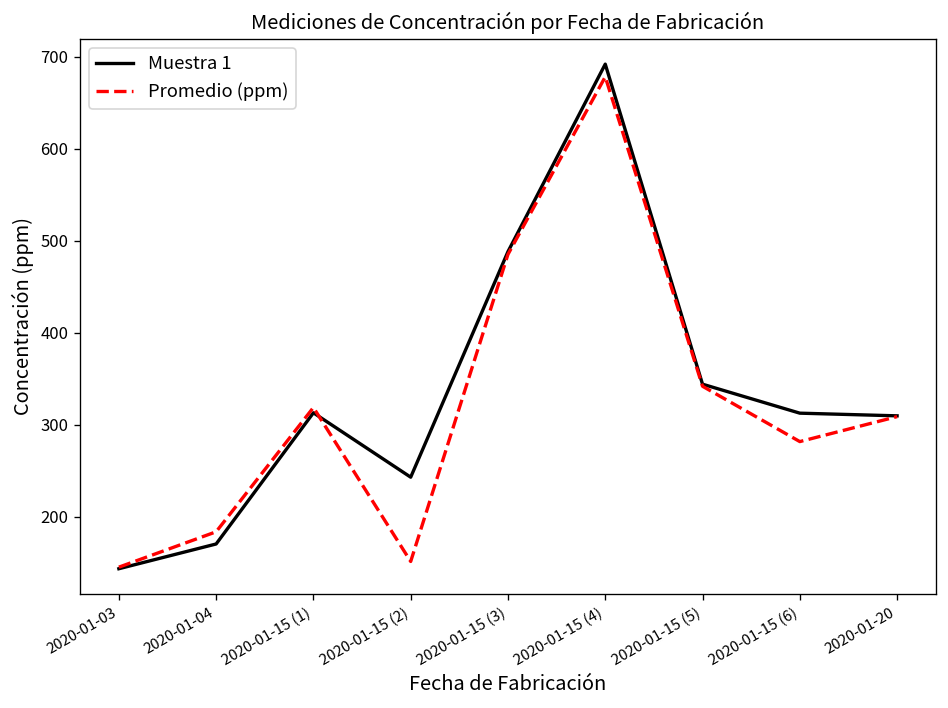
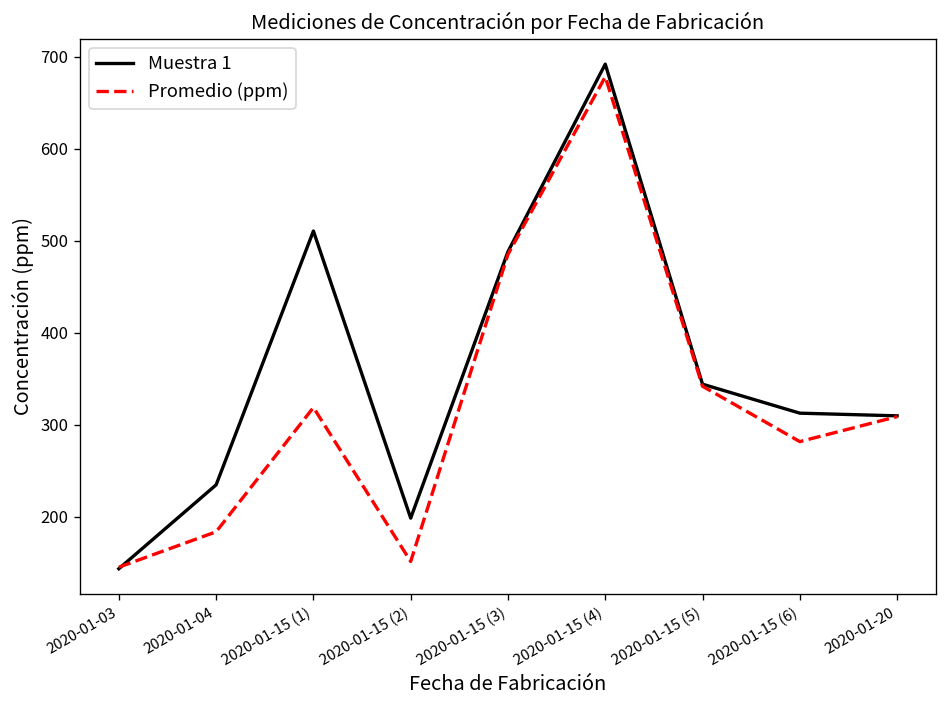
Muestra 1, 2020-01-04: 170 -> 230
Muestra 1, 2020-01-15 (1): 310 -> 510
Muestra 1, 2020-01-15 (2): 240 -> 200
